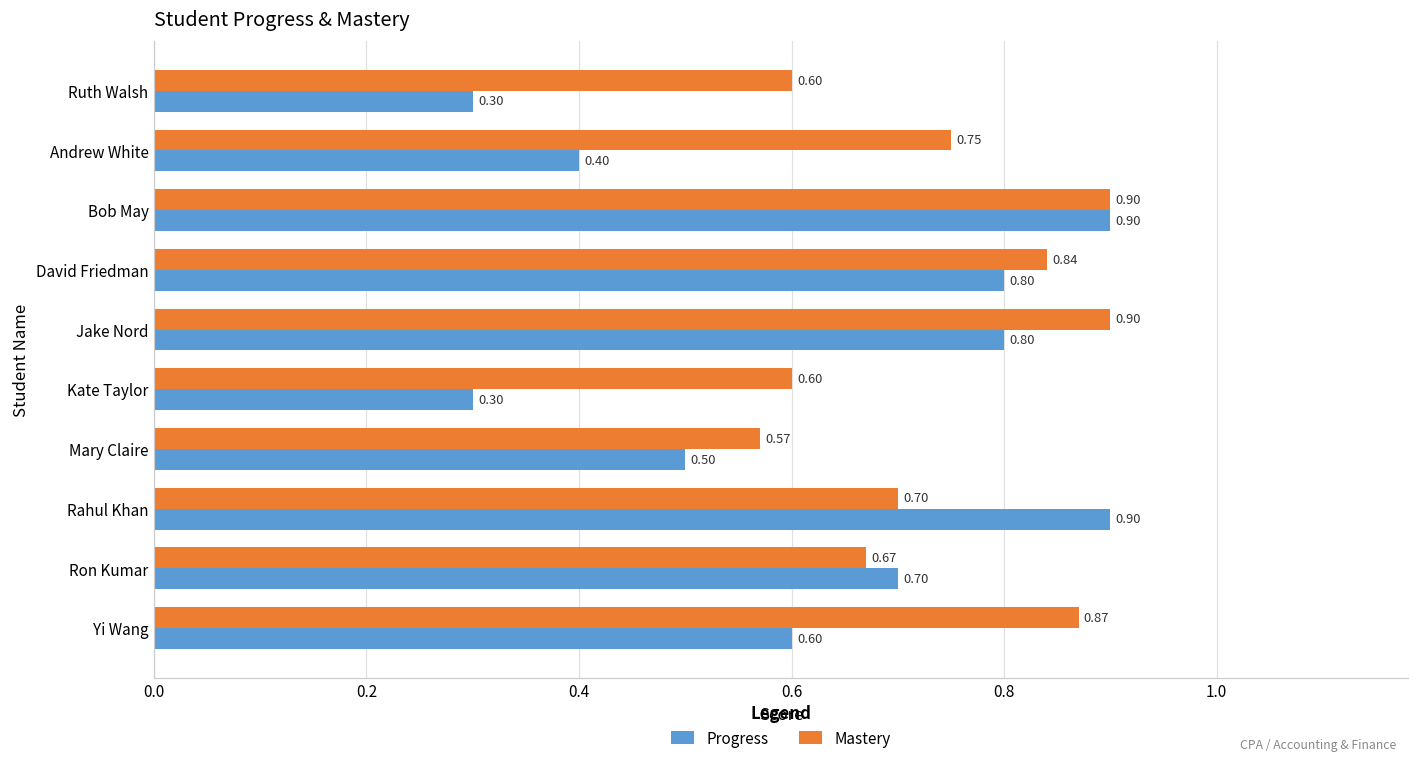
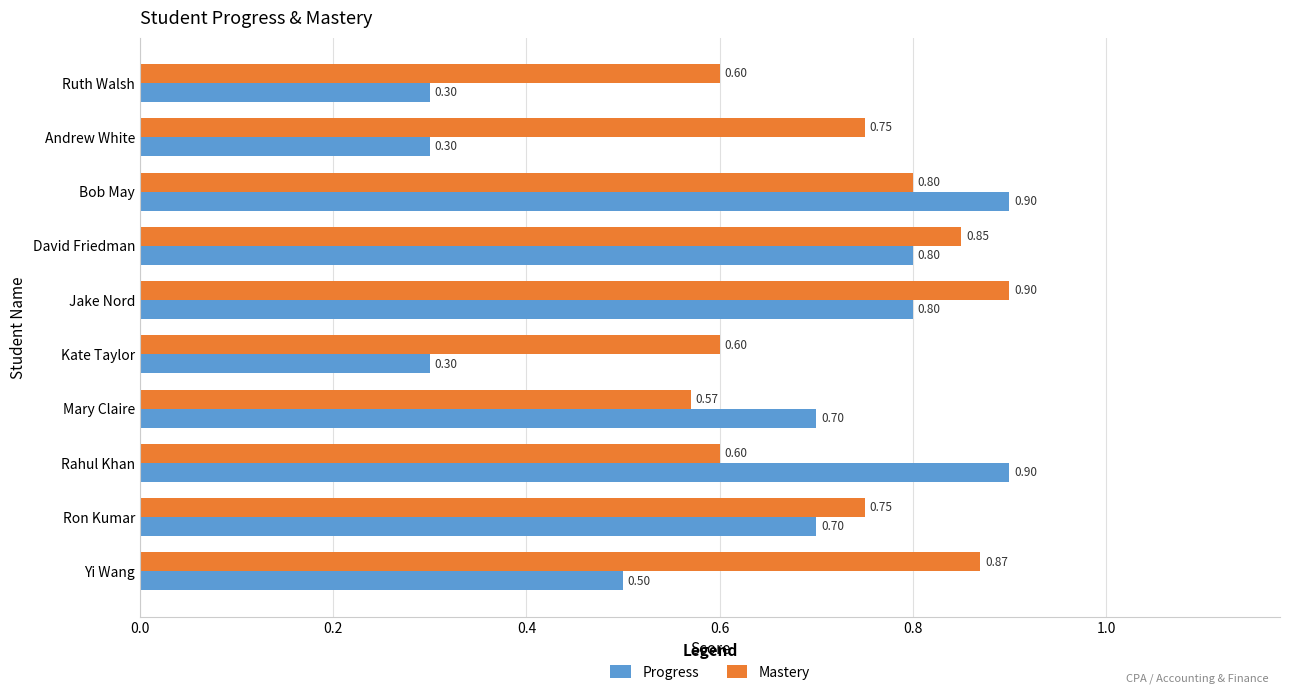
Progress, Andrew White: 0.40 -> 0.30
Mastery, Bob May: 0.90 -> 0.80
Mastery, David Friedman: 0.84 -> 0.85
Progress, Mary Claire: 0.50 -> 0.70
Mastery, Rahul Khan: 0.70 -> 0.60
Mastery, Ron Kumar: 0.67 -> 0.75
Progress, Yi Wang: 0.60 -> 0.50
